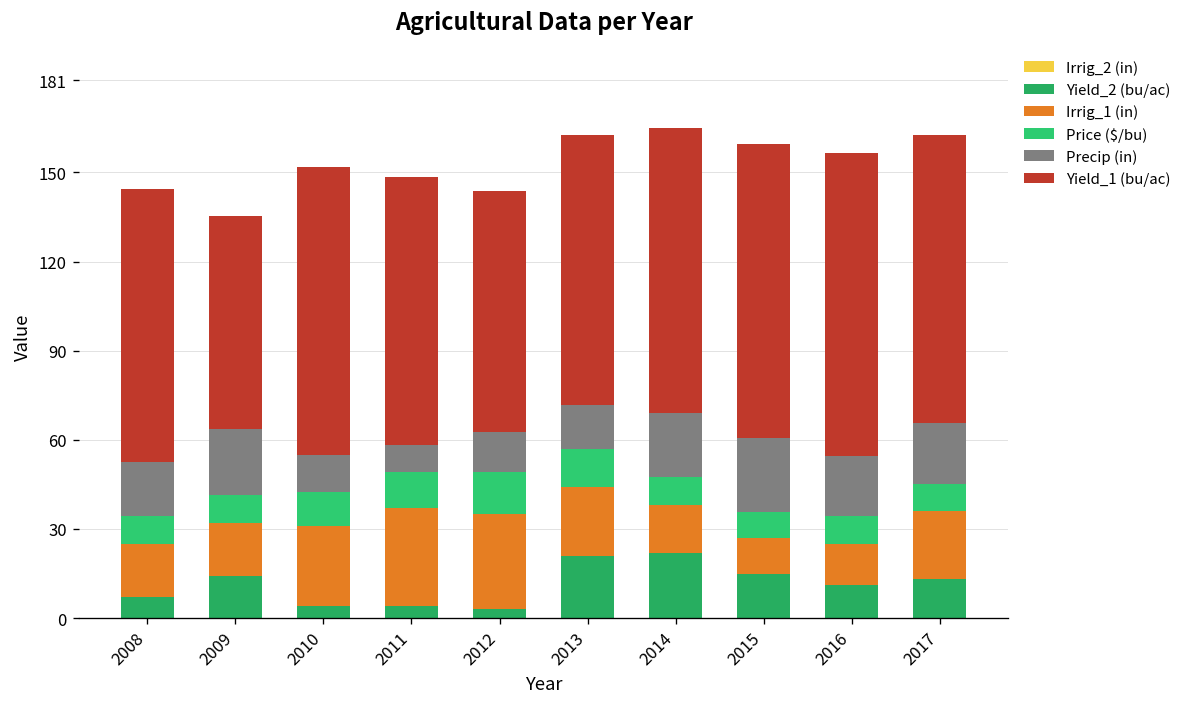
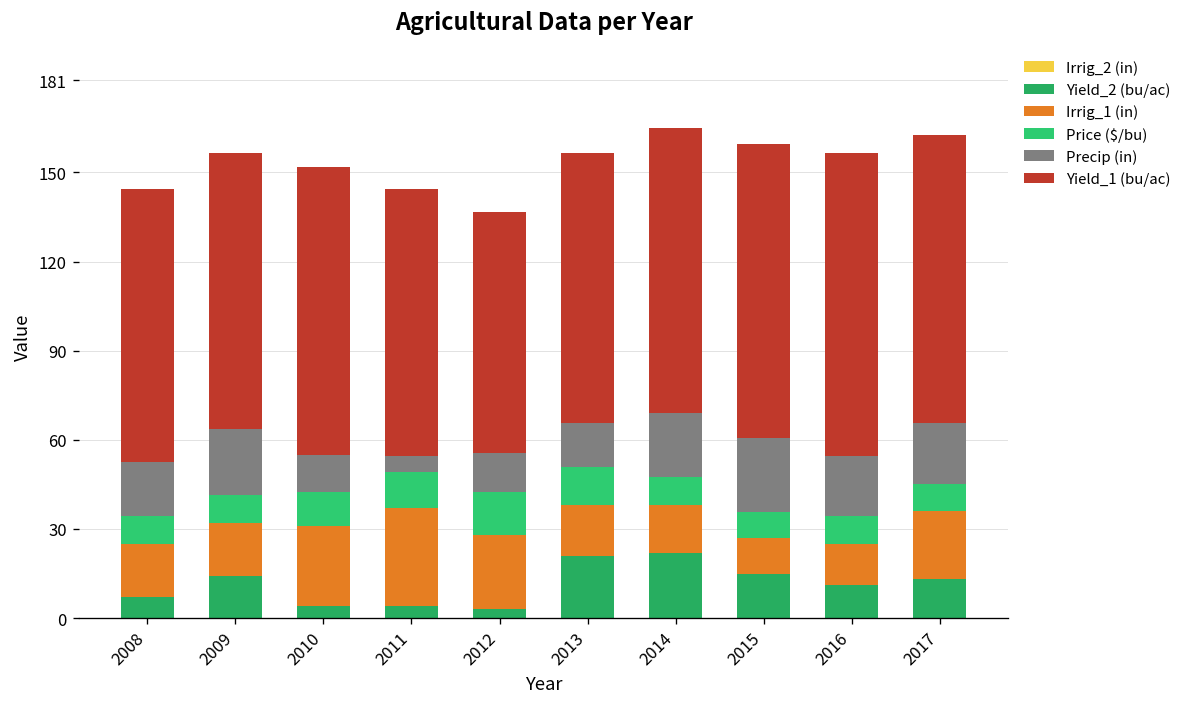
Yield_1 (bu/ac), 2009: 72 -> 93
Precip (in), 2011: 9 -> 5
Irrig_1 (in), 2012: 32 -> 25
Irrig_1 (in), 2013: 23 -> 17
